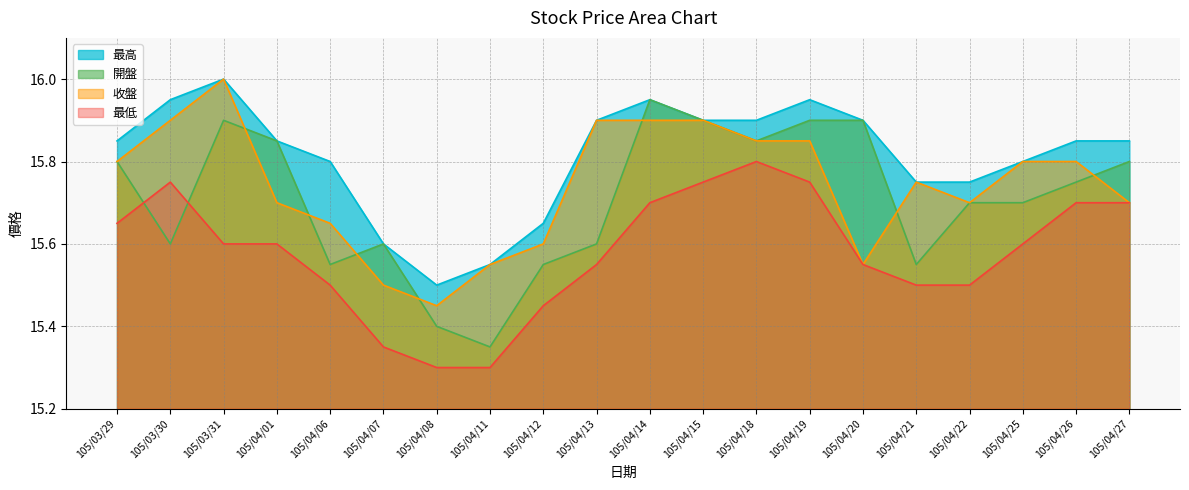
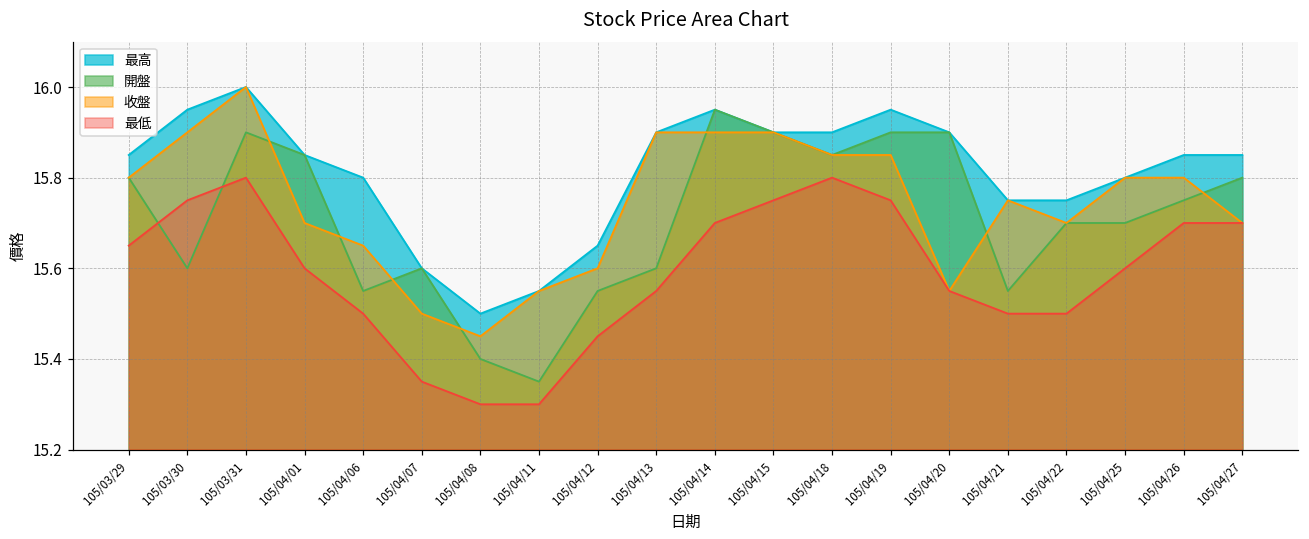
最低, 105/03/31: 15.6 -> 15.8
